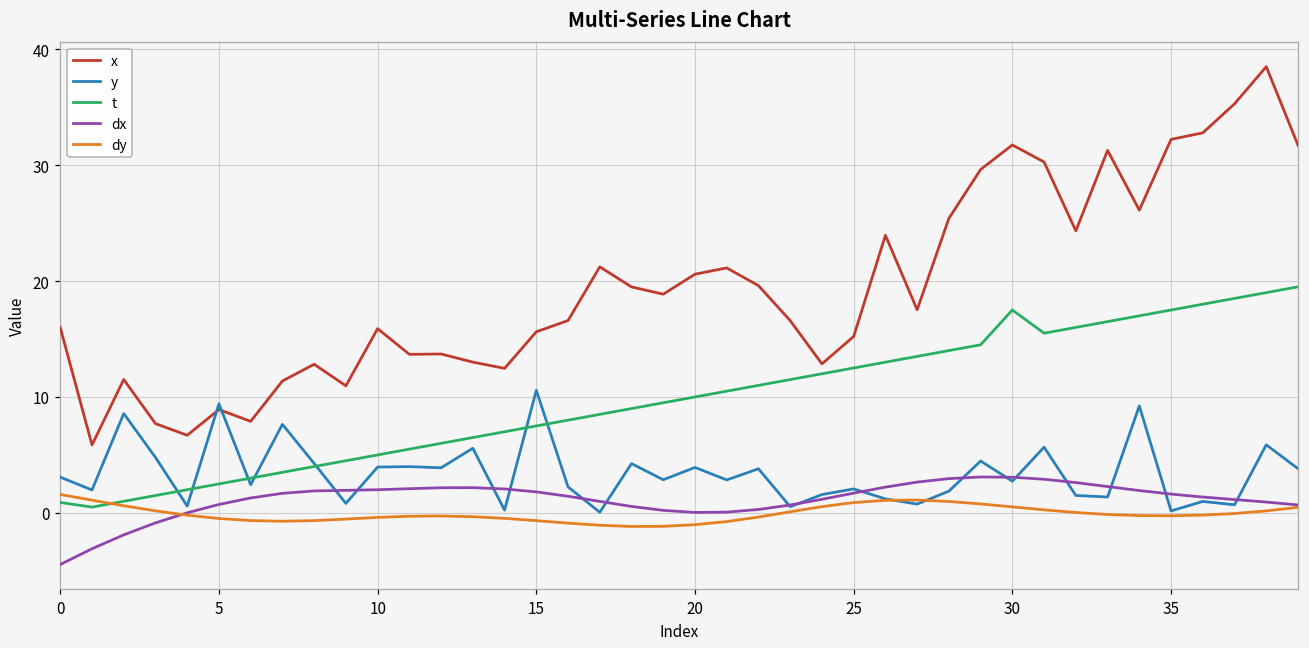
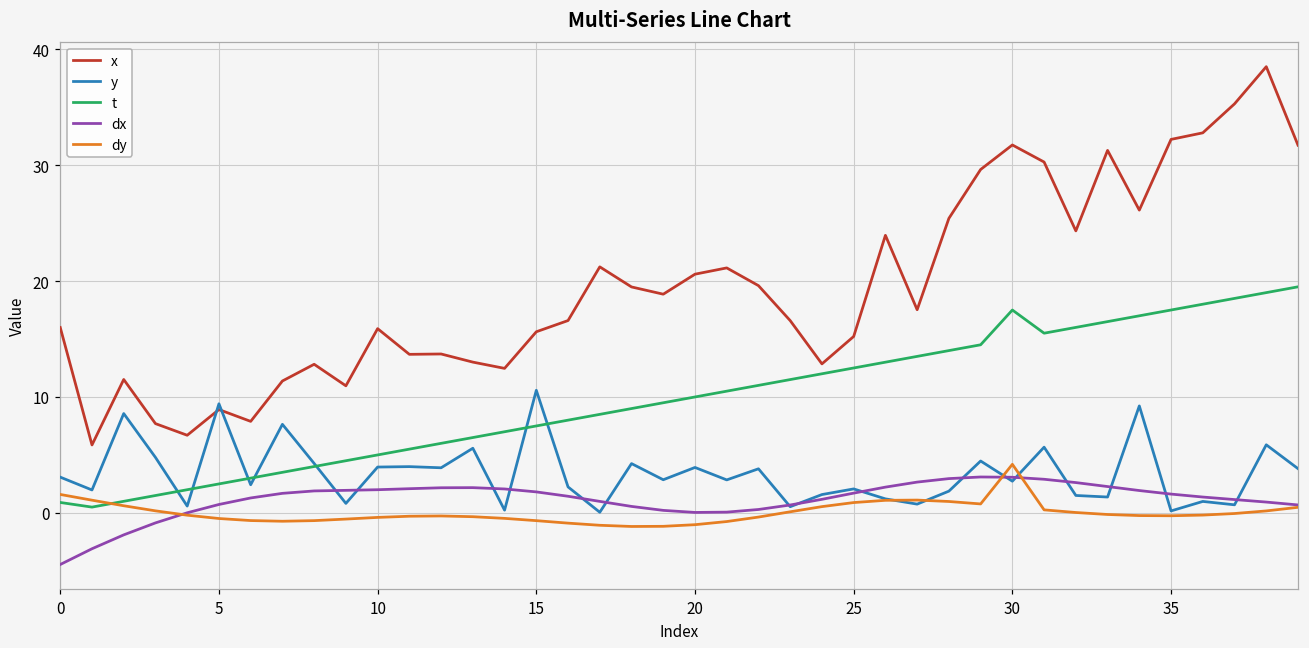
dy, 30: 0.5 -> 4.2
